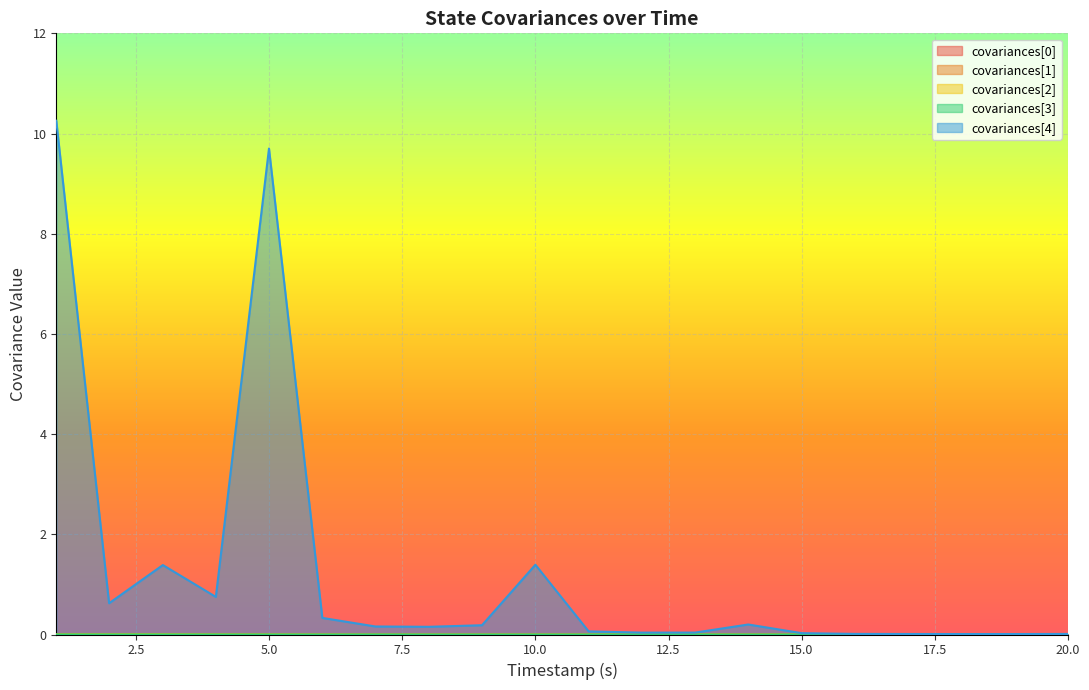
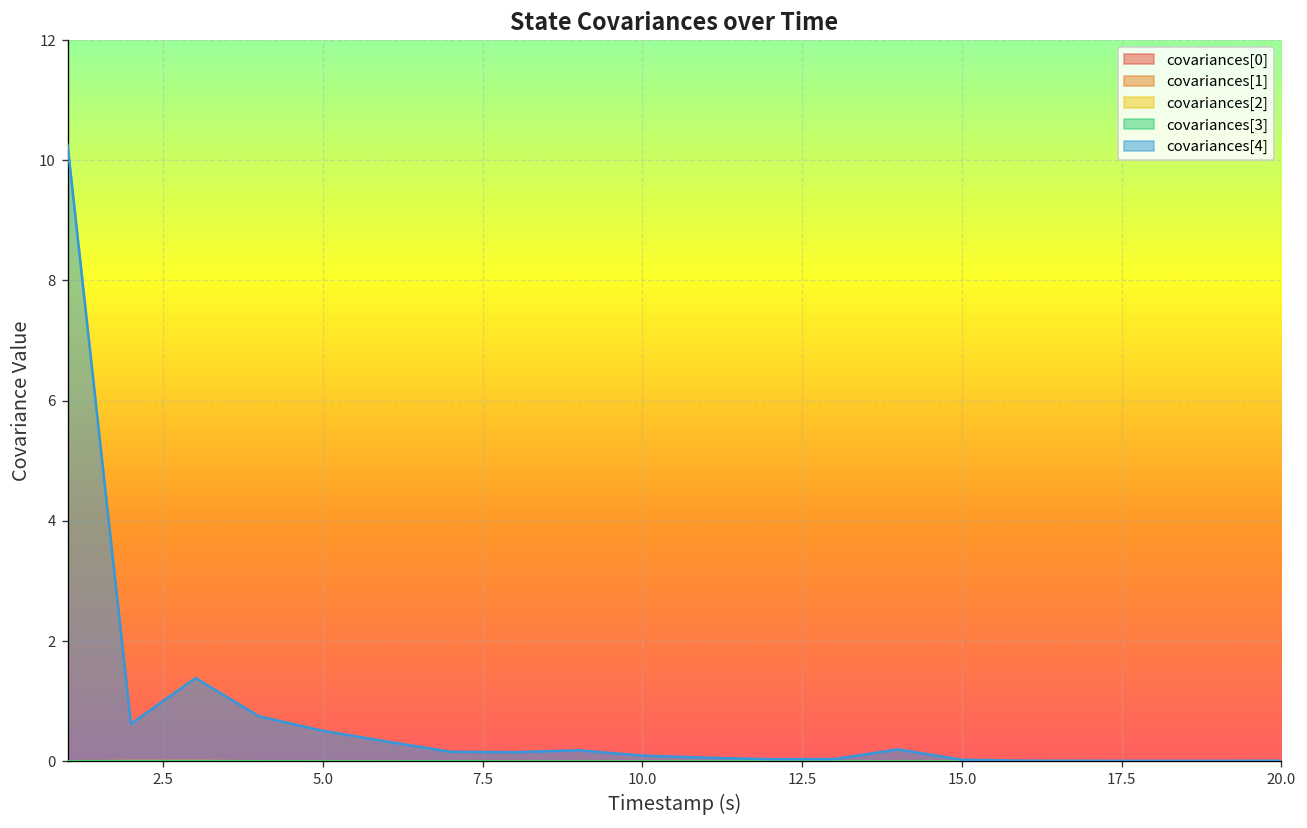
covariances[4], 5.0: 9.7 -> 0.5
covariances[4], 10.0: 1.4 -> 0.1
